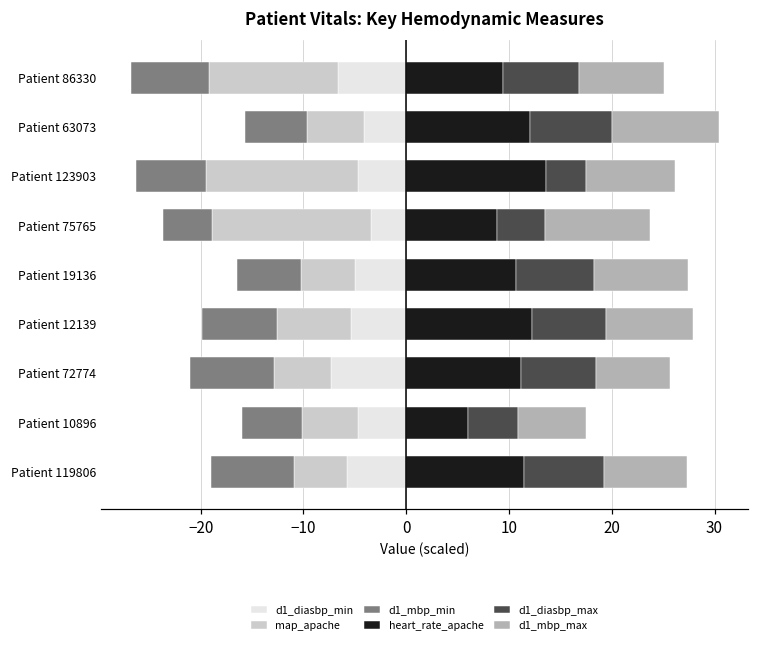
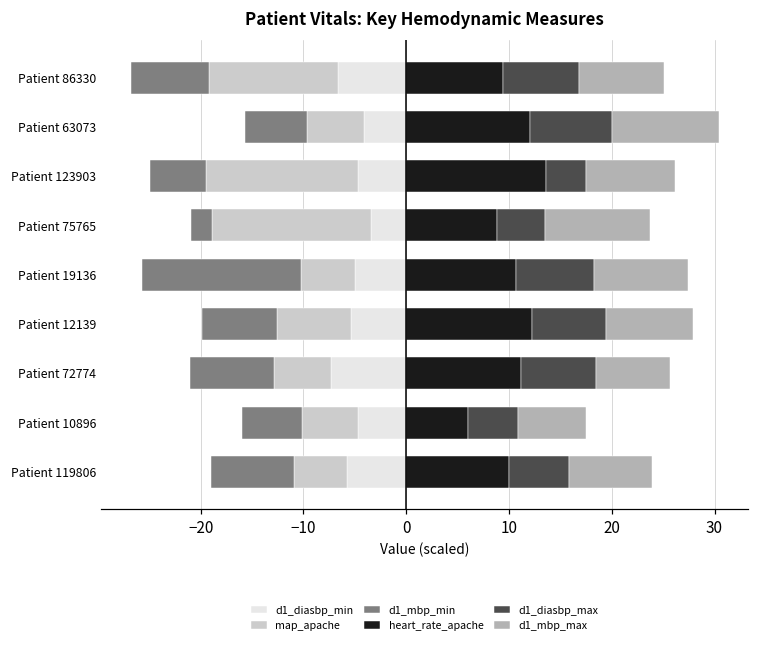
d1_mbp_min, Patient 123903: -7 -> -5
d1_mbp_min, Patient 75765: -5 -> -2
d1_mbp_min, Patient 19136: -6 -> -16
heart_rate_apache, Patient 119806: 12 -> 10
d1_diasbp_max, Patient 119806: 8 -> 6
